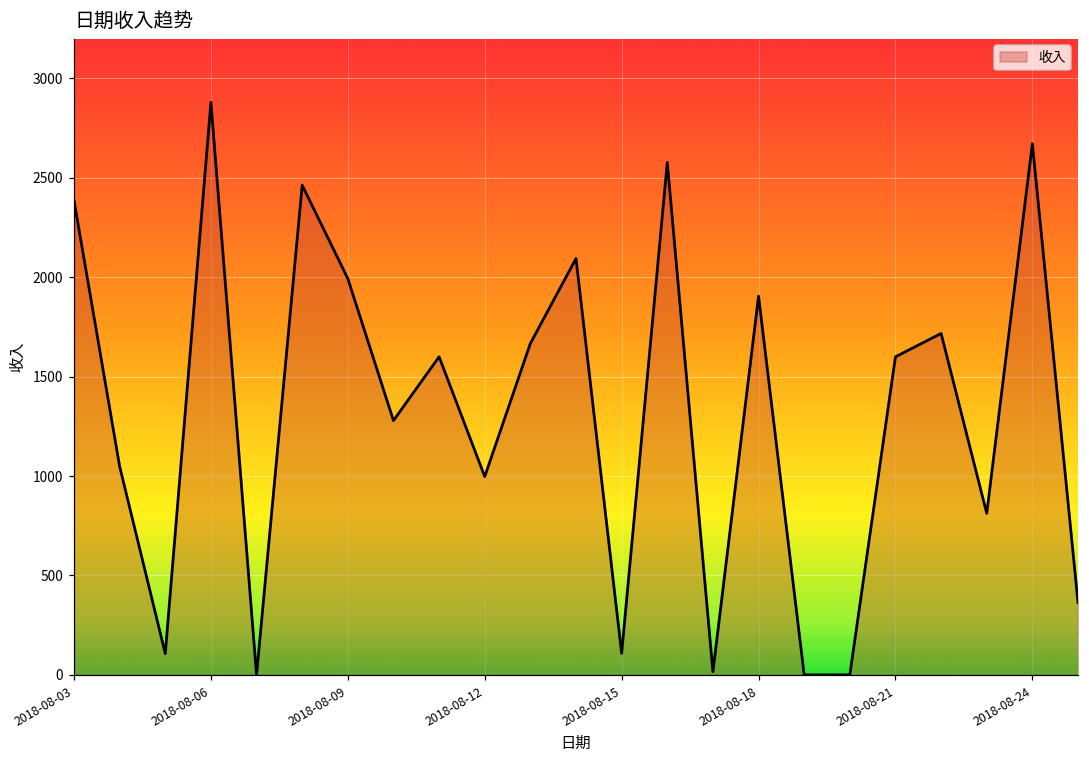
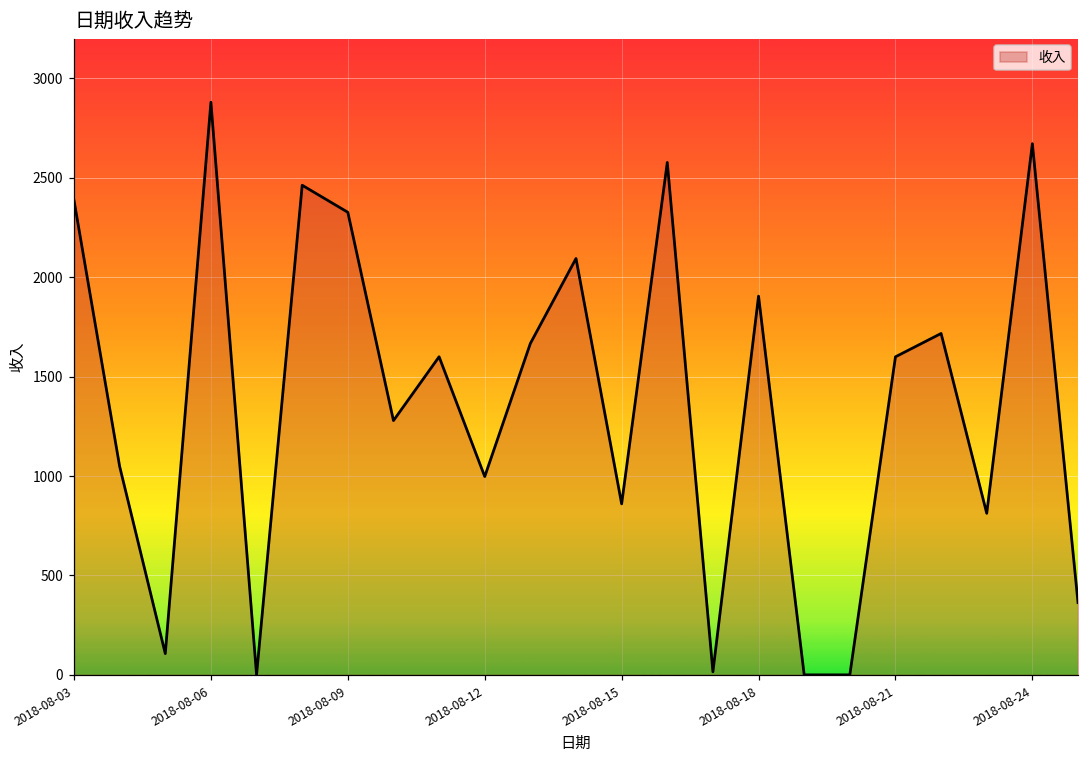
2018-08-09: 1990 -> 2330
2018-08-15: 110 -> 860
